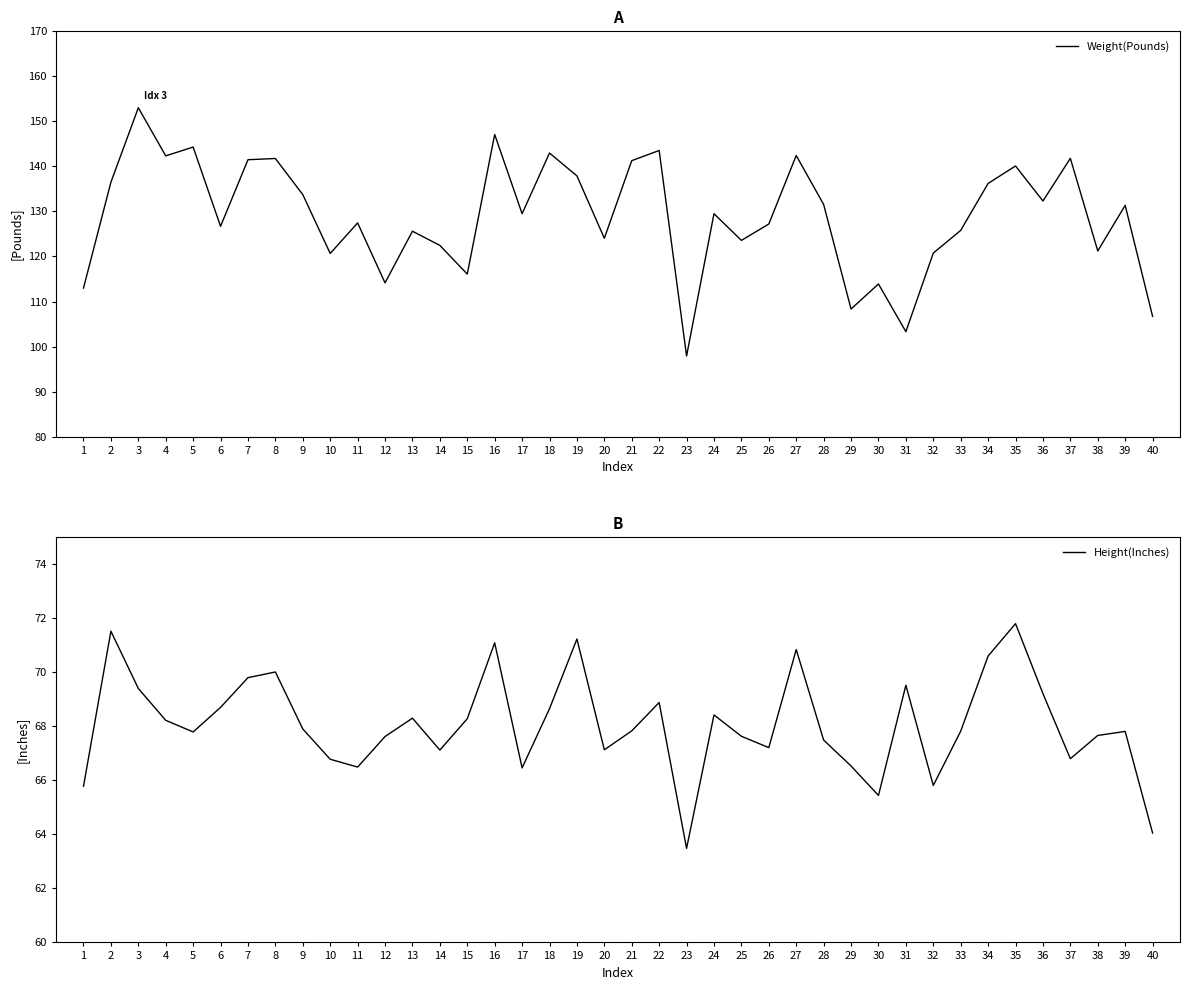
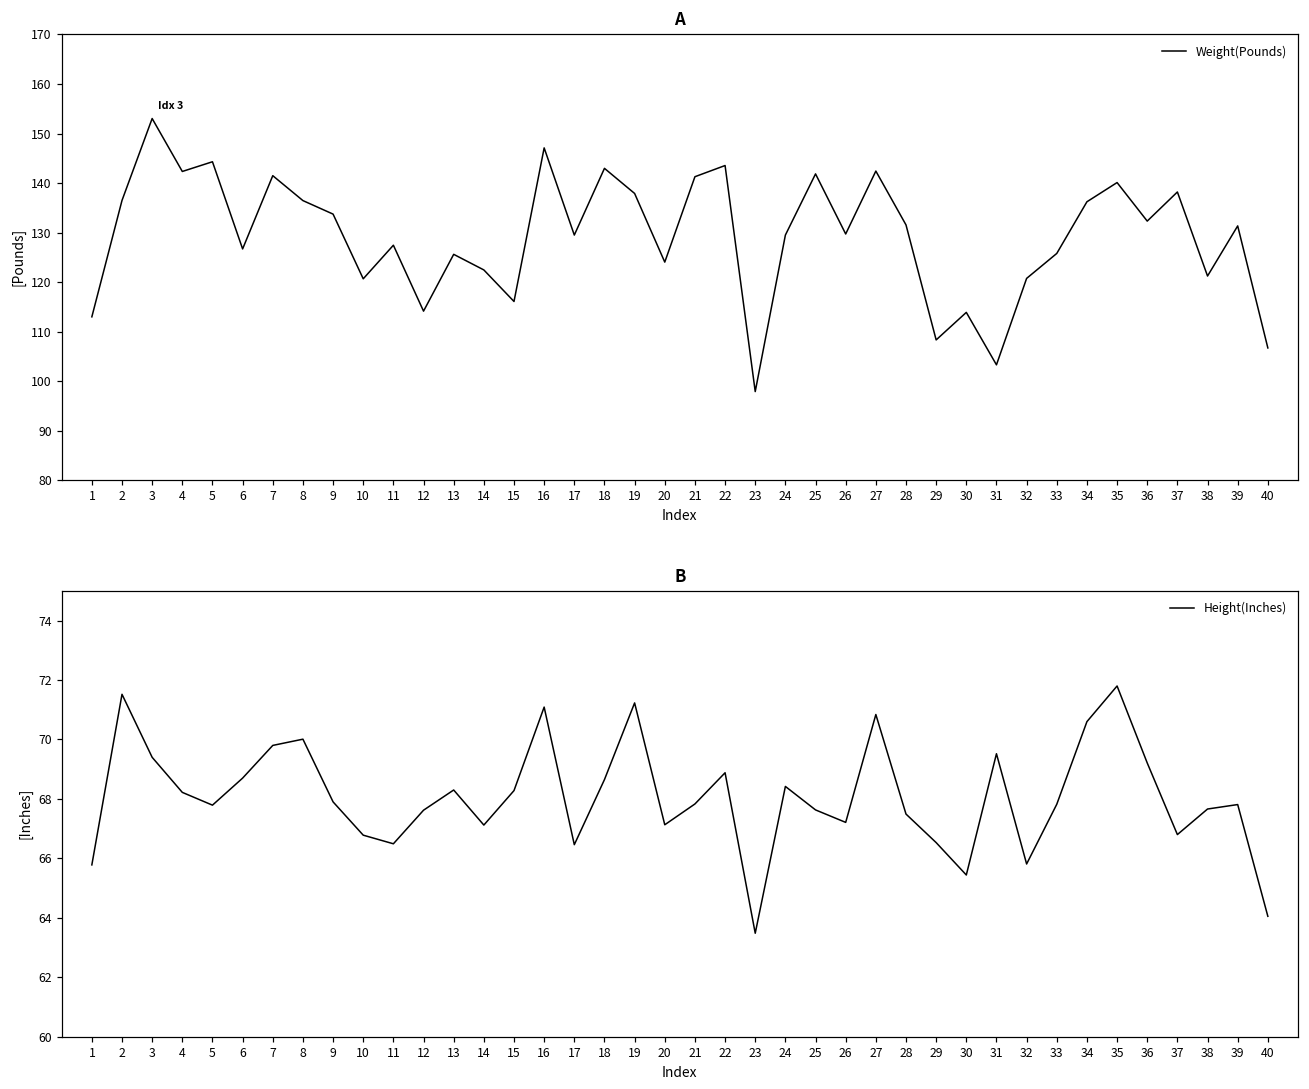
A, 8: 142 -> 136
A, 25: 124 -> 142
A, 26: 127 -> 130
A, 37: 142 -> 138
